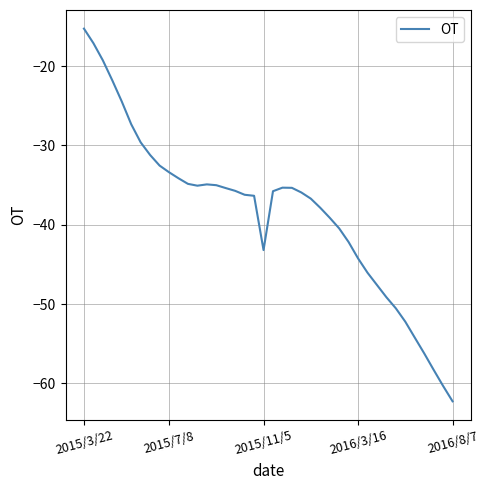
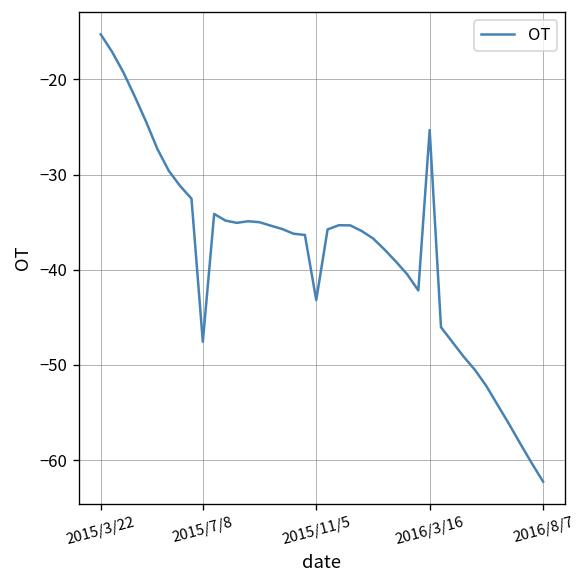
2015/7/8: -33 -> -48
2016/3/16: -44 -> -25
